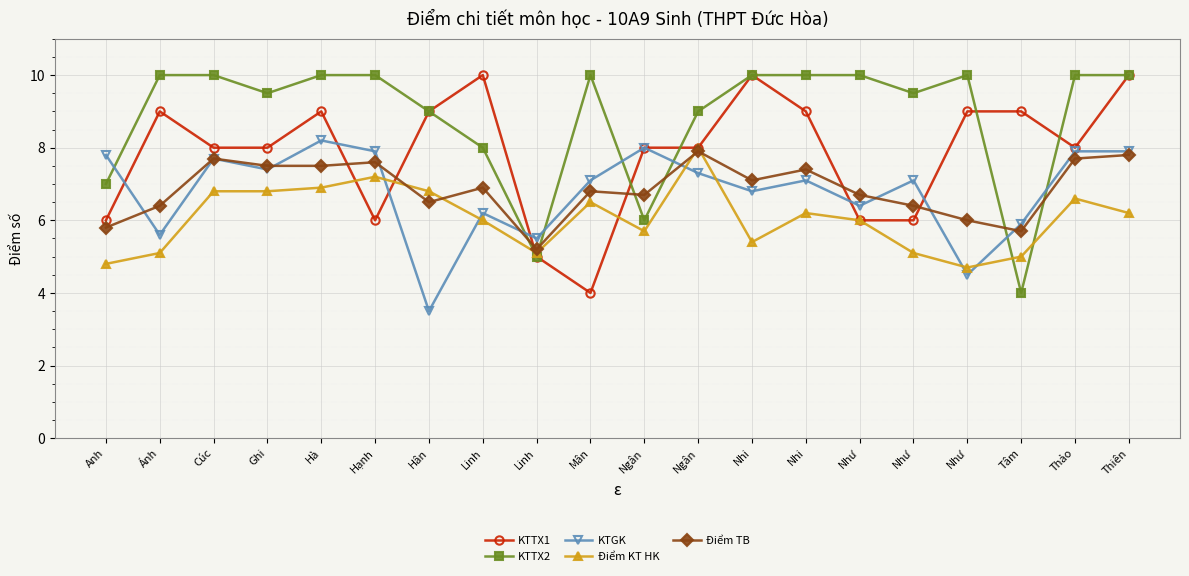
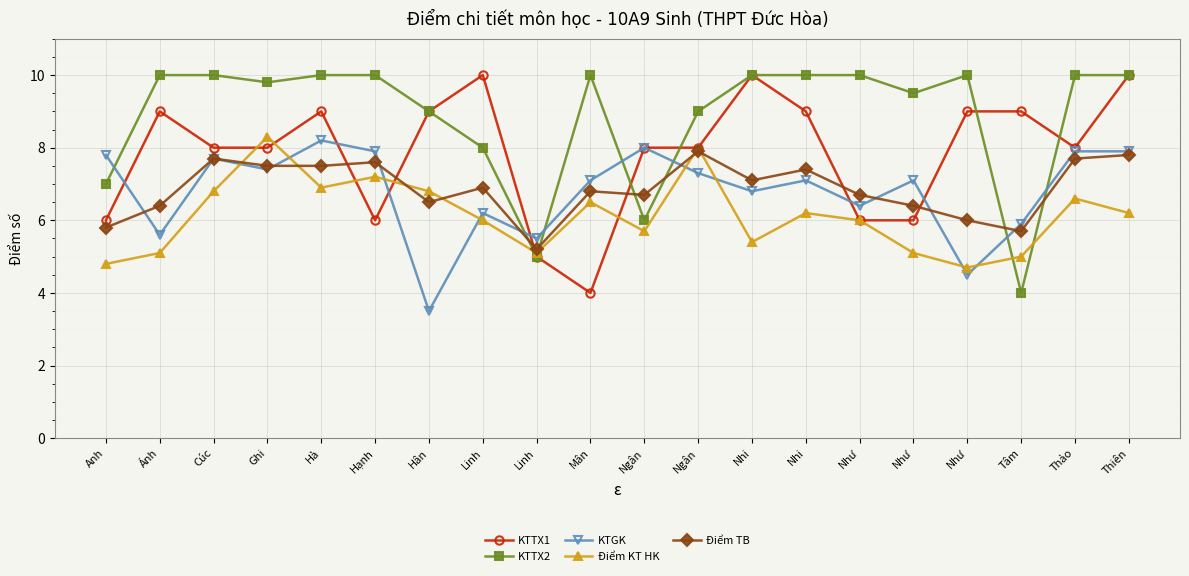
KTTX2, Ghi: 9.5 -> 9.8
Điểm KT HK, Ghi: 6.8 -> 8.3
